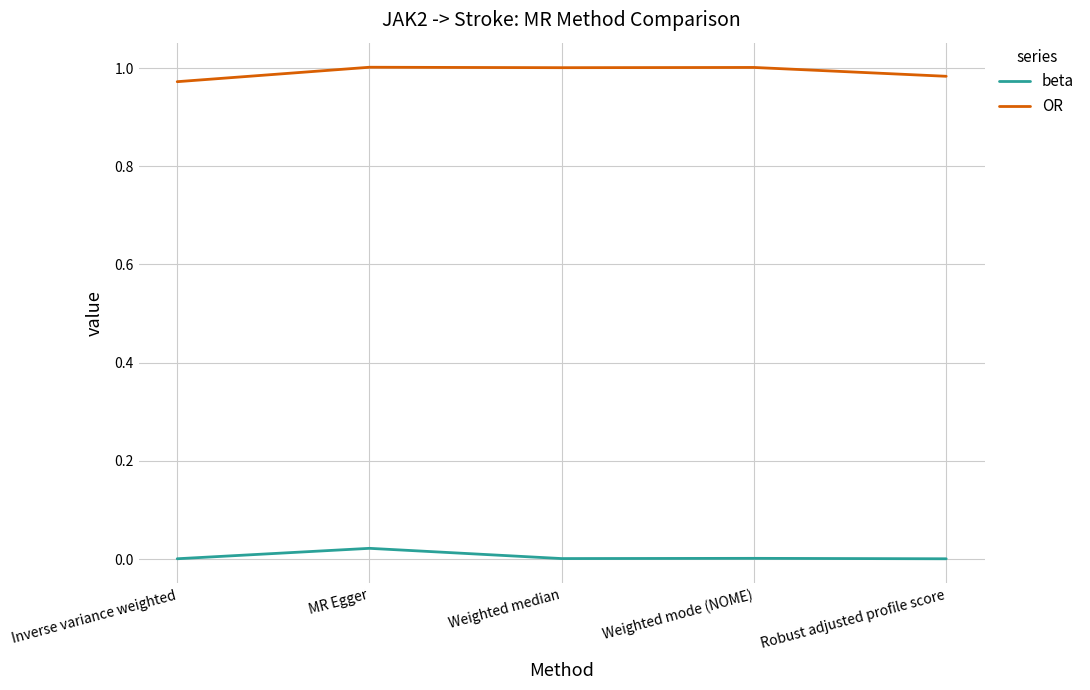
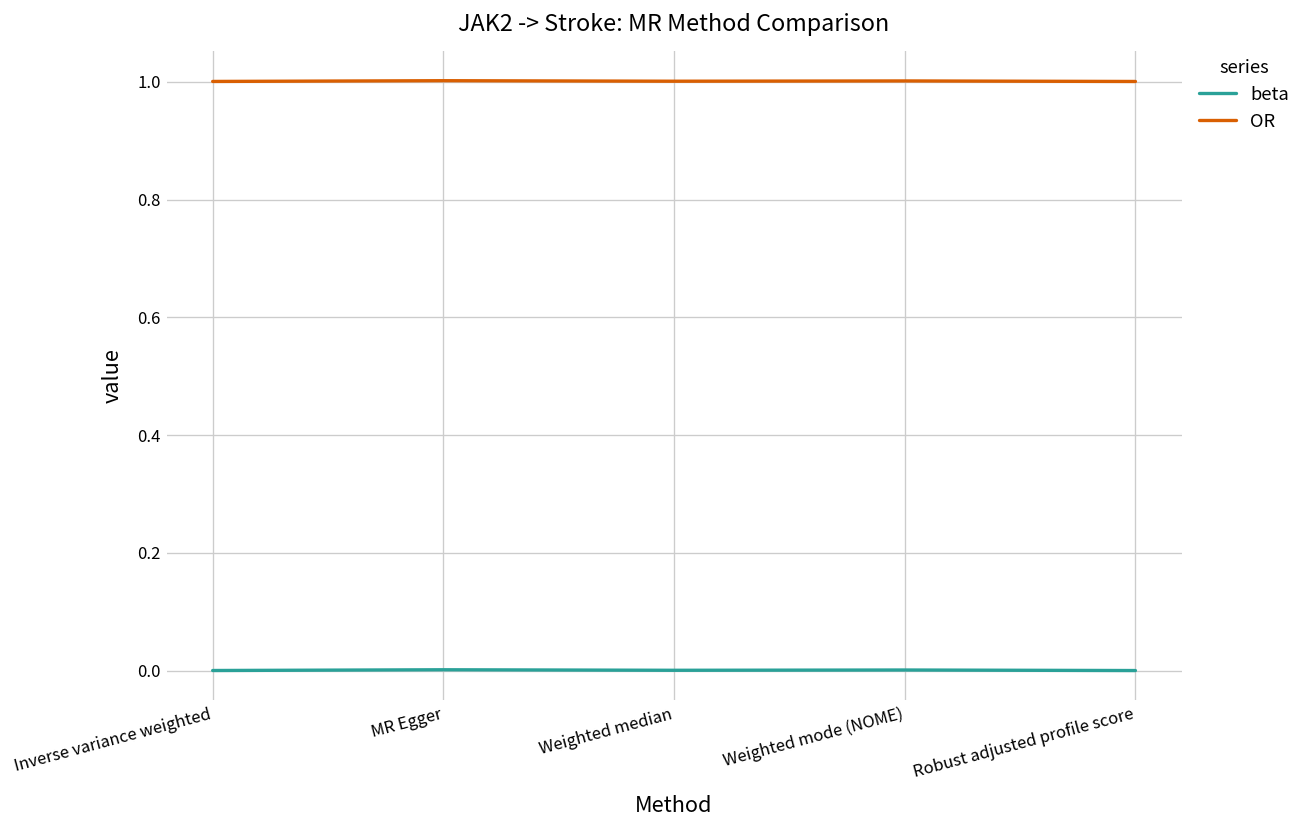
OR, Inverse variance weighted: 0.97 -> 1.00
beta, MR Egger: 0.02 -> 0.00
OR, Robust adjusted profile score: 0.98 -> 1.00
